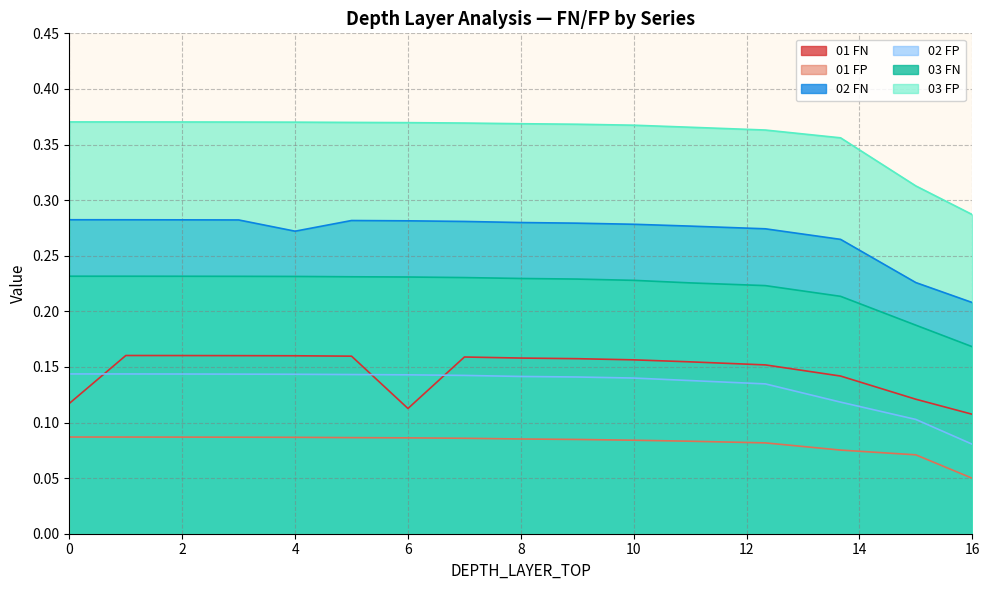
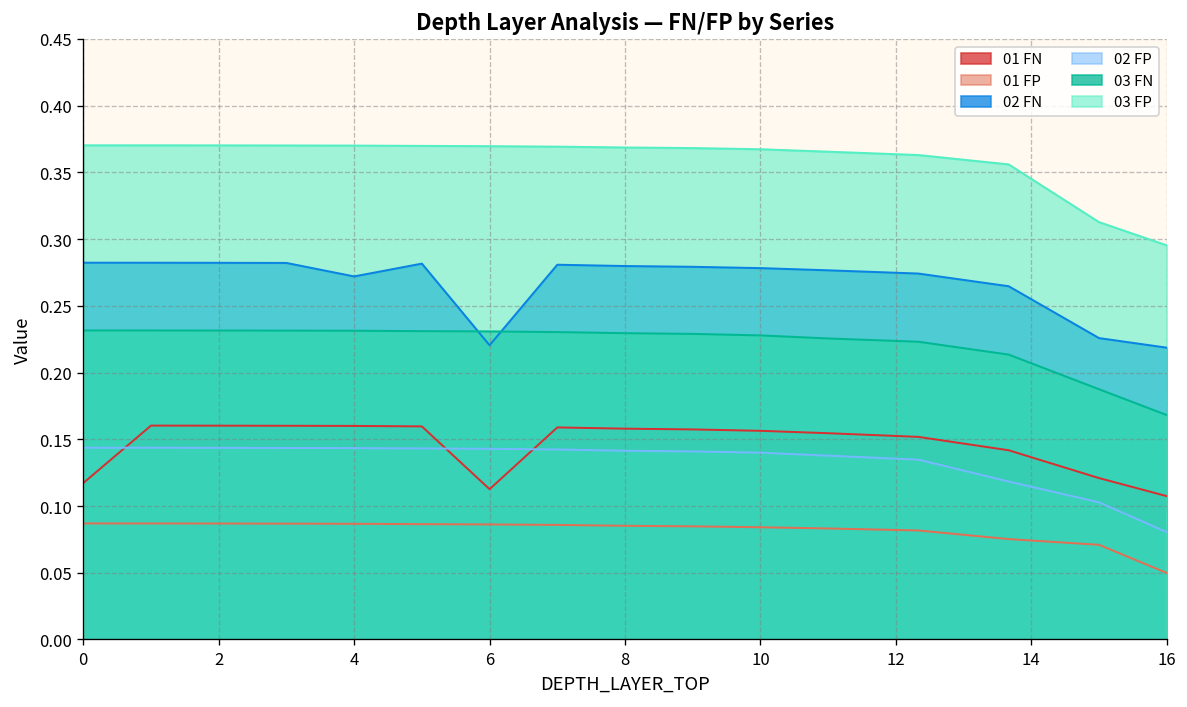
02 FN, 6: 0.281 -> 0.220
02 FN, 16: 0.208 -> 0.219
03 FP, 16: 0.287 -> 0.295
